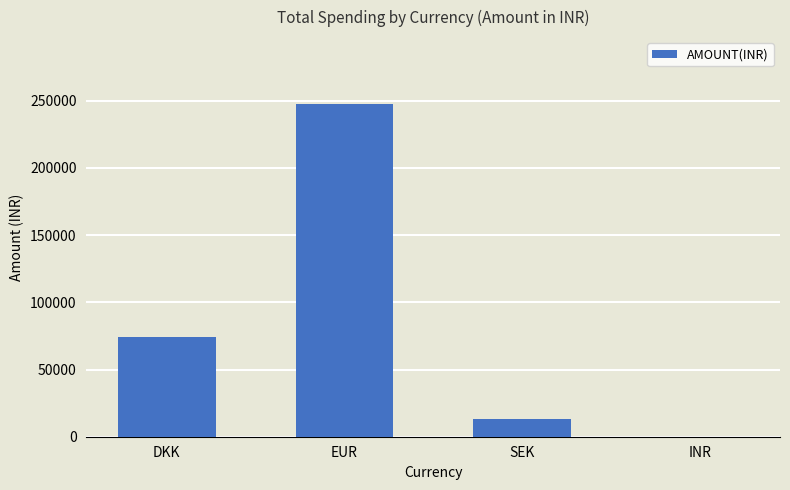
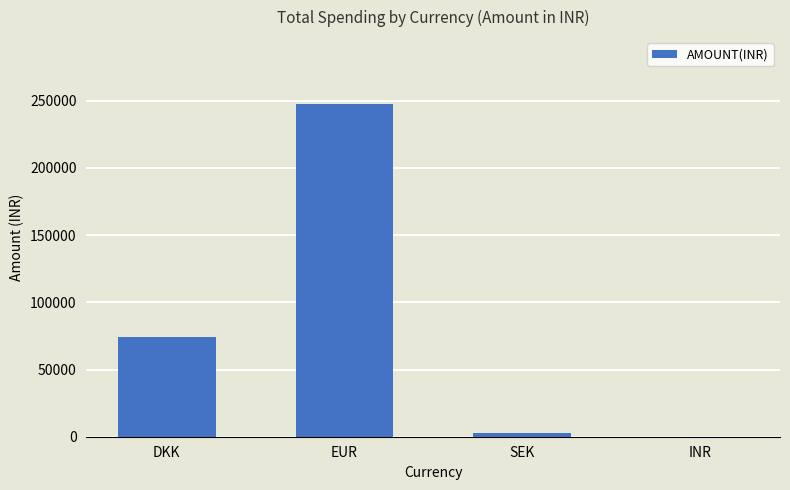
SEK: 13000 -> 3000
